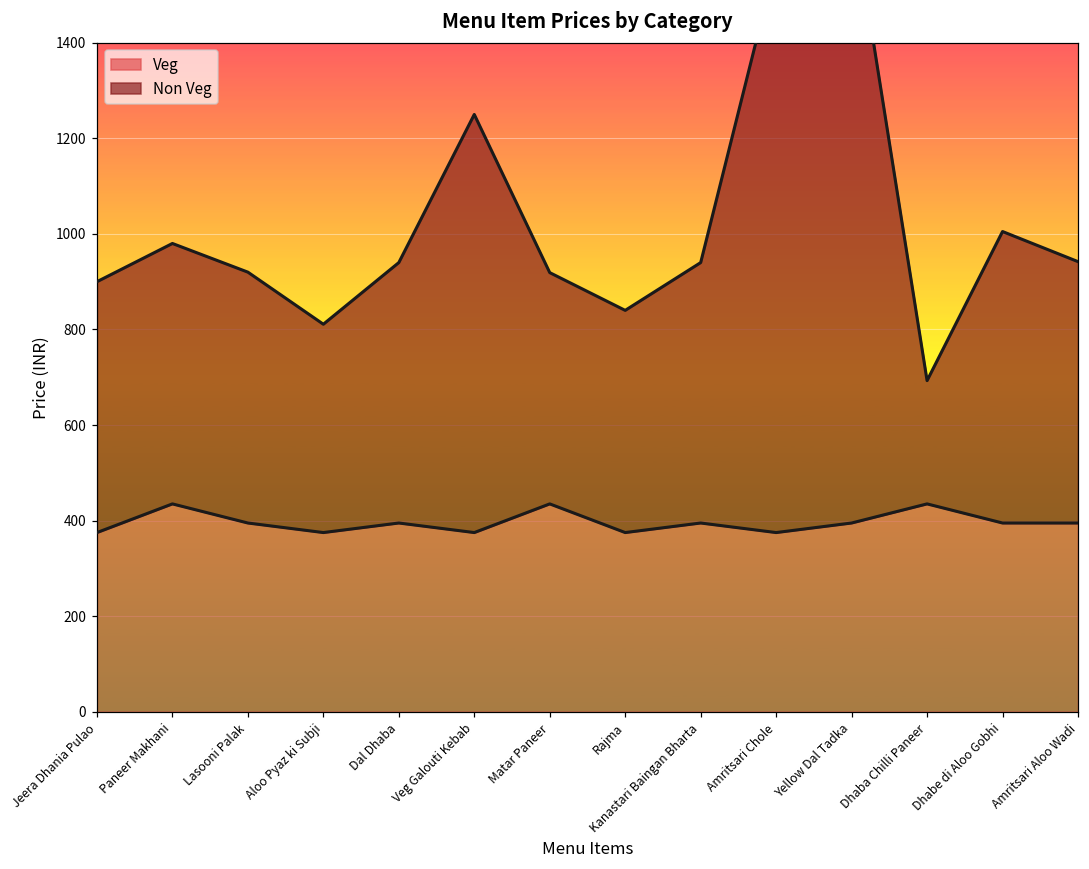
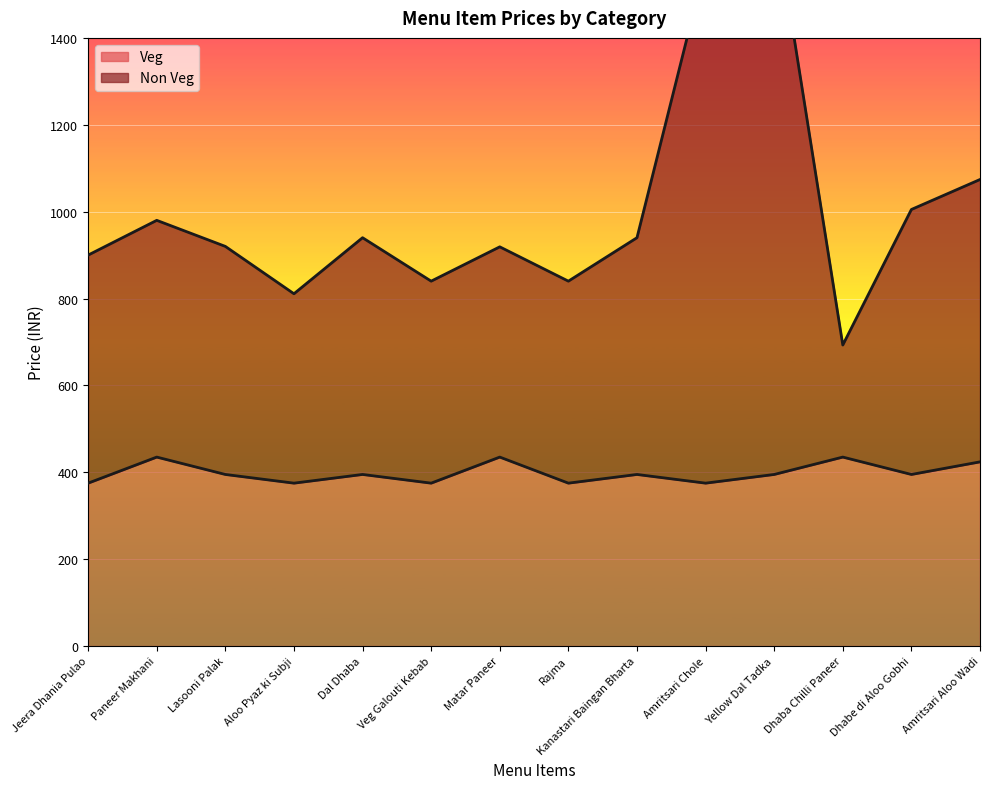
Non Veg, Veg Galouti Kebab: 880 -> 470
Veg, Amritsari Aloo Wadi: 400 -> 420
Non Veg, Amritsari Aloo Wadi: 550 -> 650
